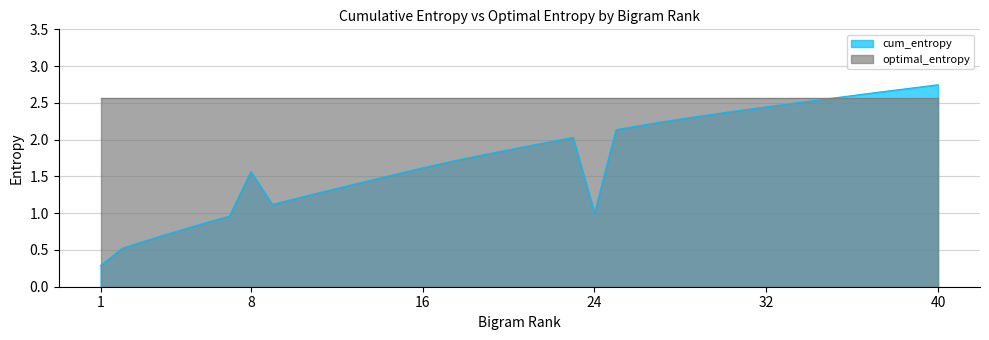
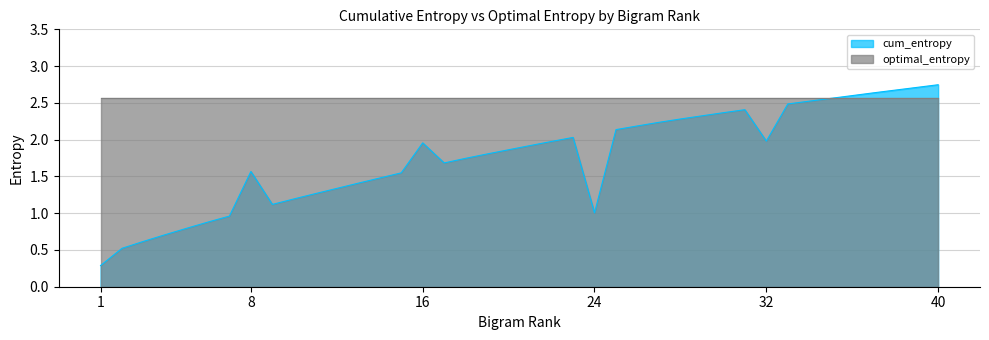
cum_entropy, 16: 1.6 -> 2.0
cum_entropy, 32: 2.4 -> 2.0
